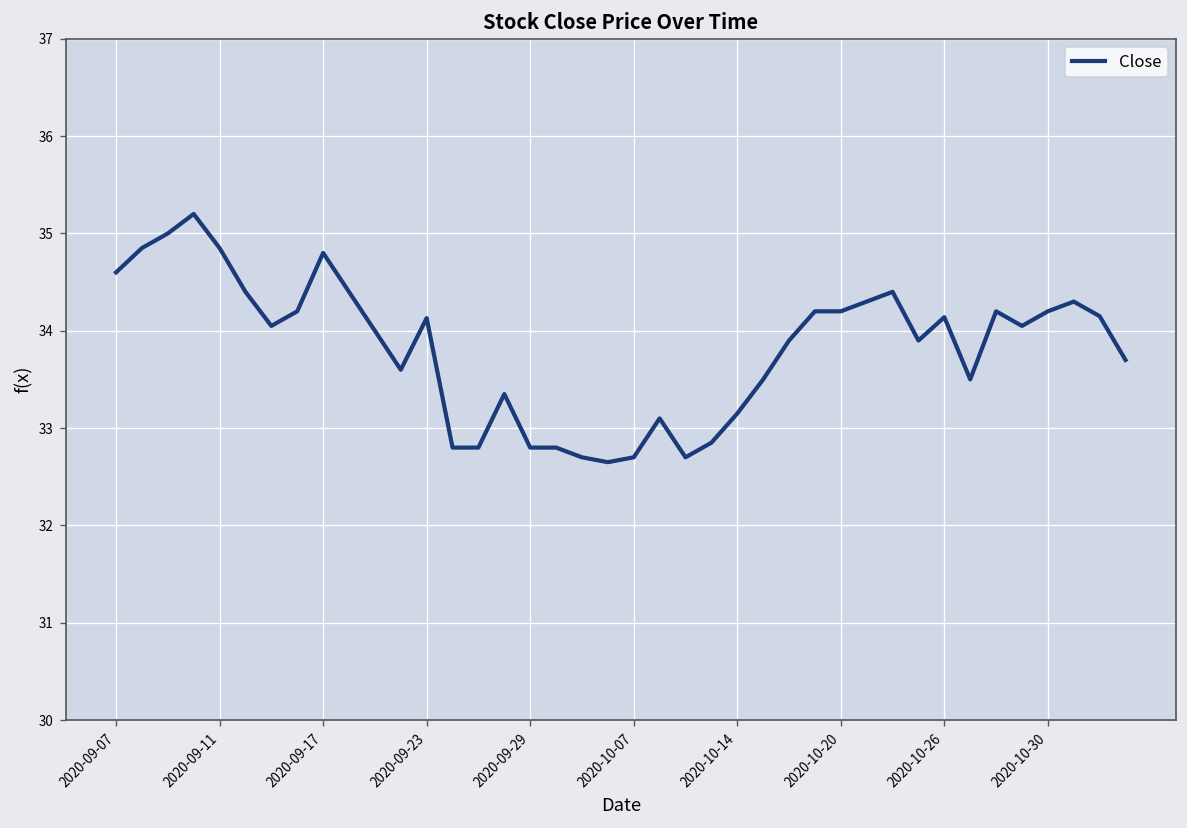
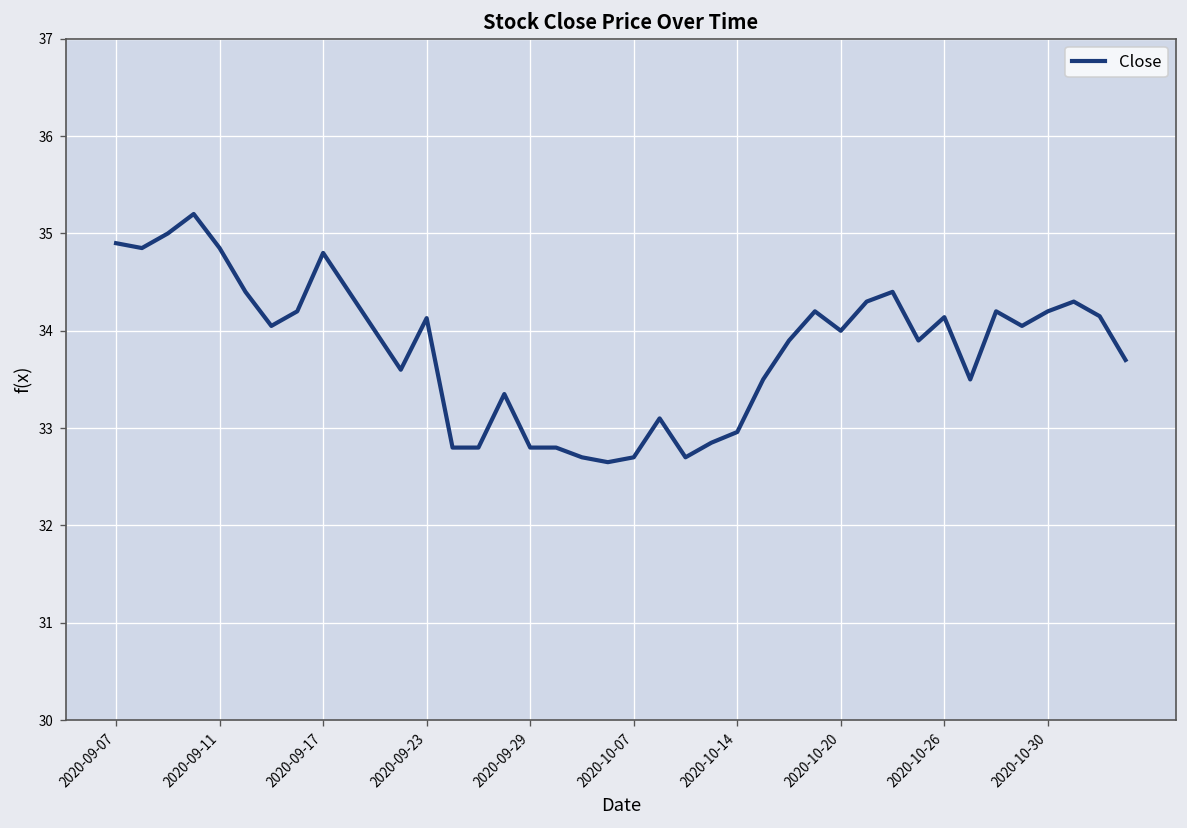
2020-09-07: 34.6 -> 34.9
2020-10-14: 33.2 -> 33.0
2020-10-20: 34.2 -> 34.0
